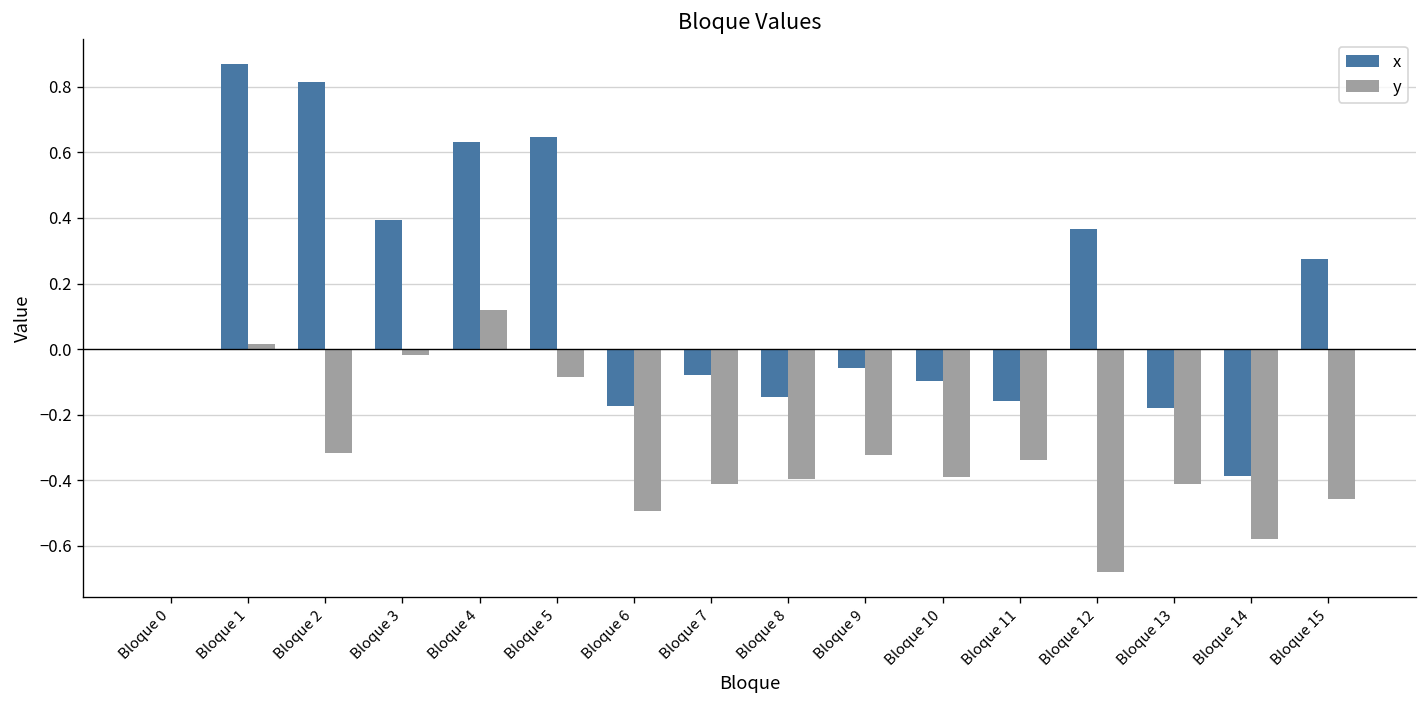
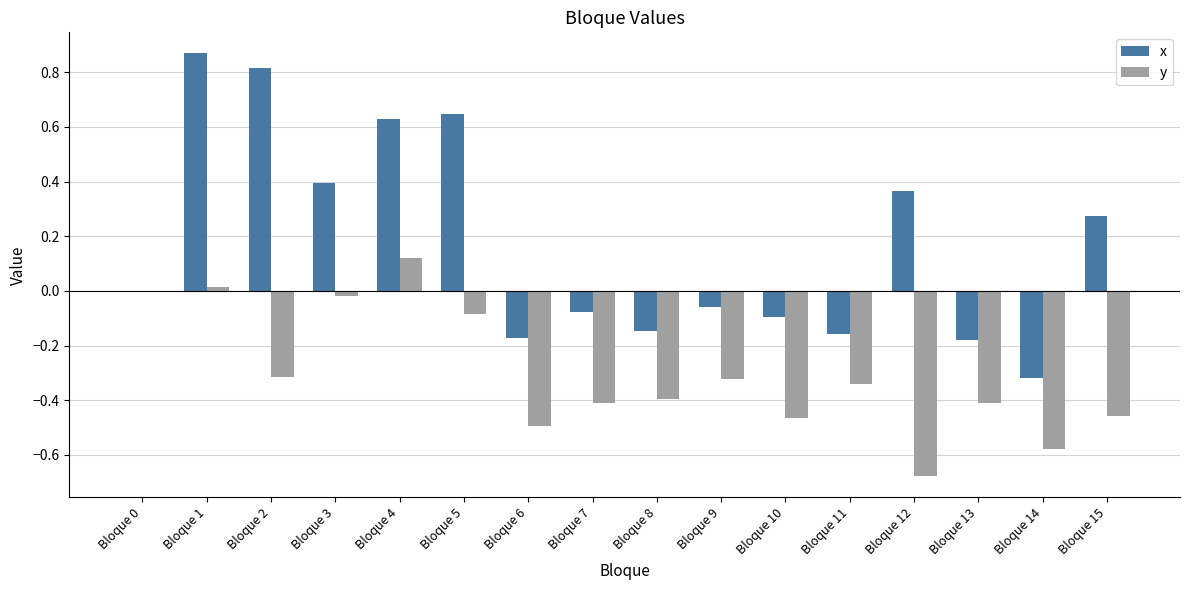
y, Bloque 10: -0.39 -> -0.46
x, Bloque 14: -0.39 -> -0.32
